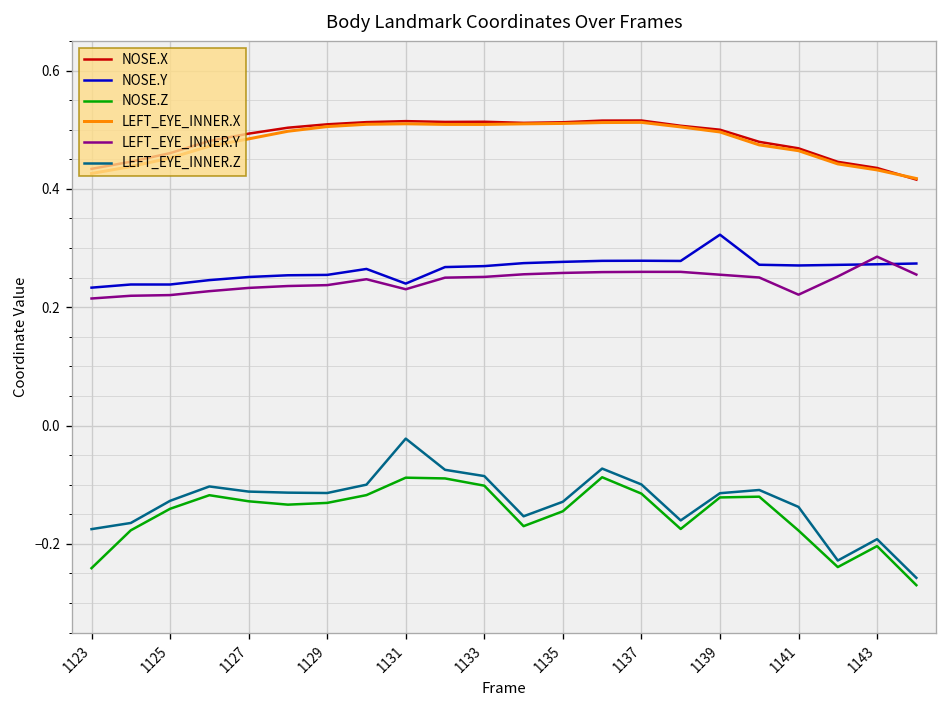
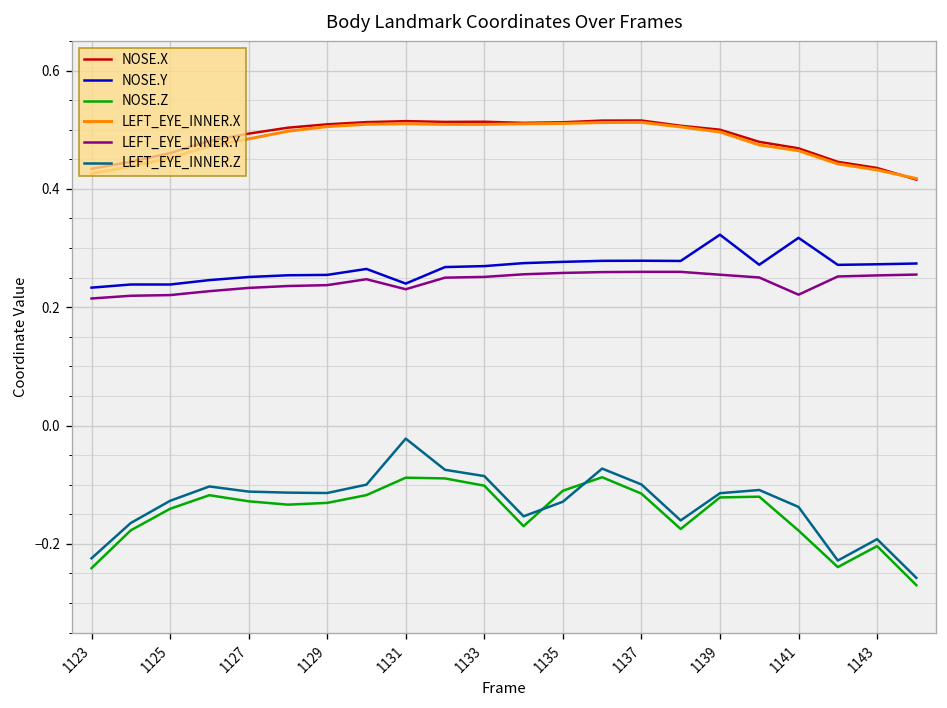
LEFT_EYE_INNER.Z, 1123: -0.18 -> -0.22
NOSE.Z, 1135: -0.14 -> -0.11
NOSE.Y, 1141: 0.27 -> 0.32
LEFT_EYE_INNER.Y, 1143: 0.29 -> 0.25
